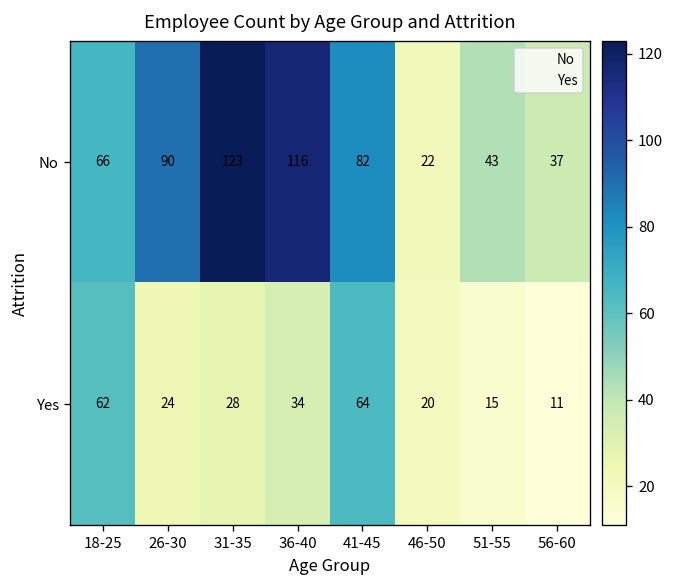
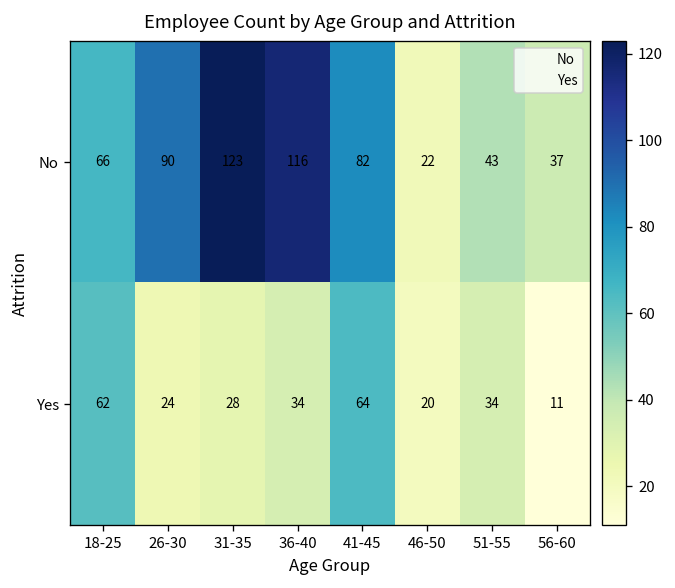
Yes, 51-55: 15 -> 34
